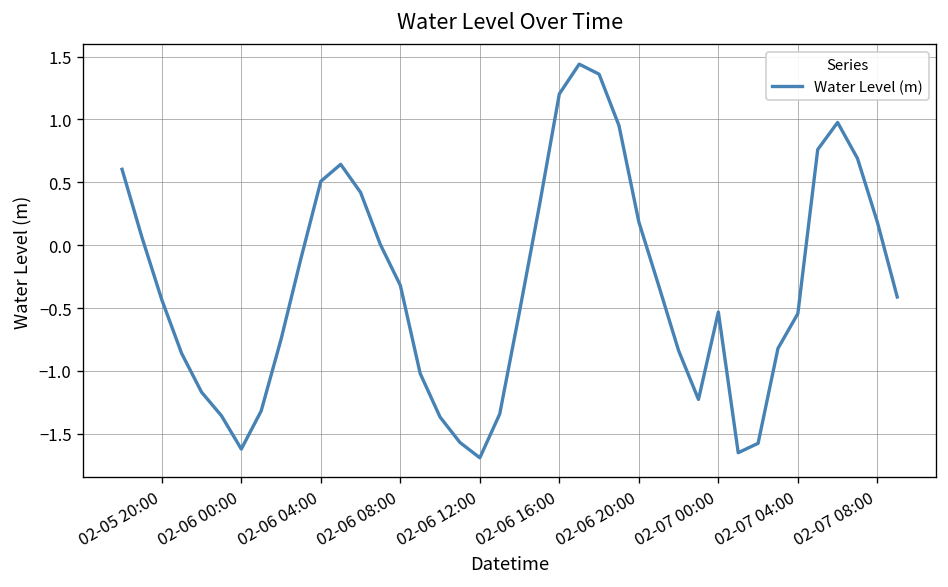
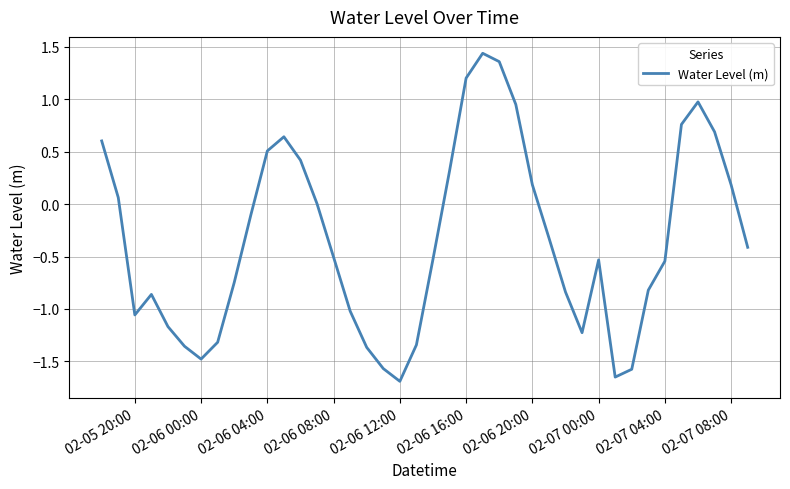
02-05 20:00: -0.43 -> -1.06
02-06 00:00: -1.62 -> -1.48
02-06 08:00: -0.32 -> -0.51
